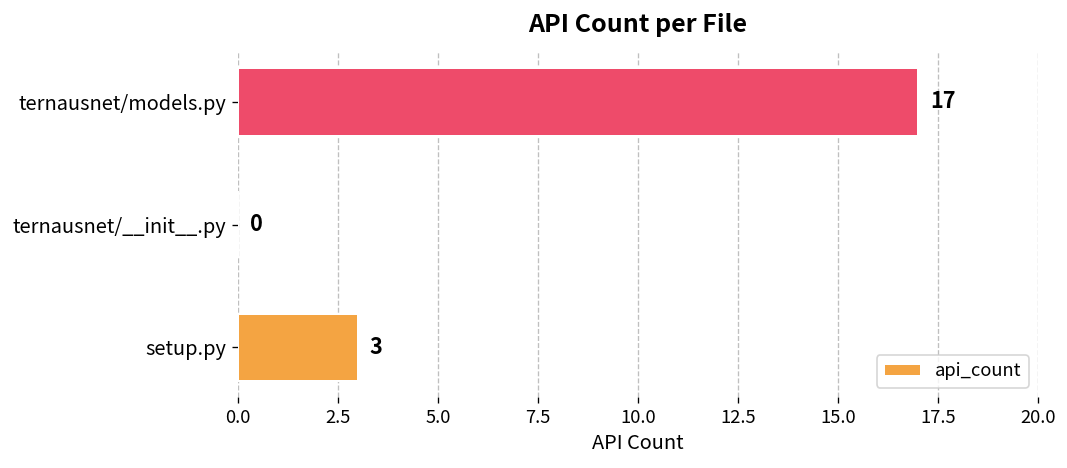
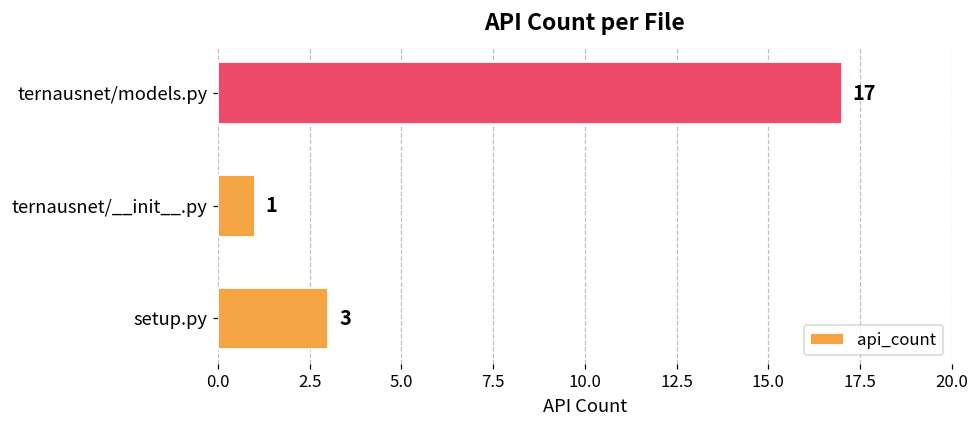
ternausnet/__init__.py: 0 -> 1
